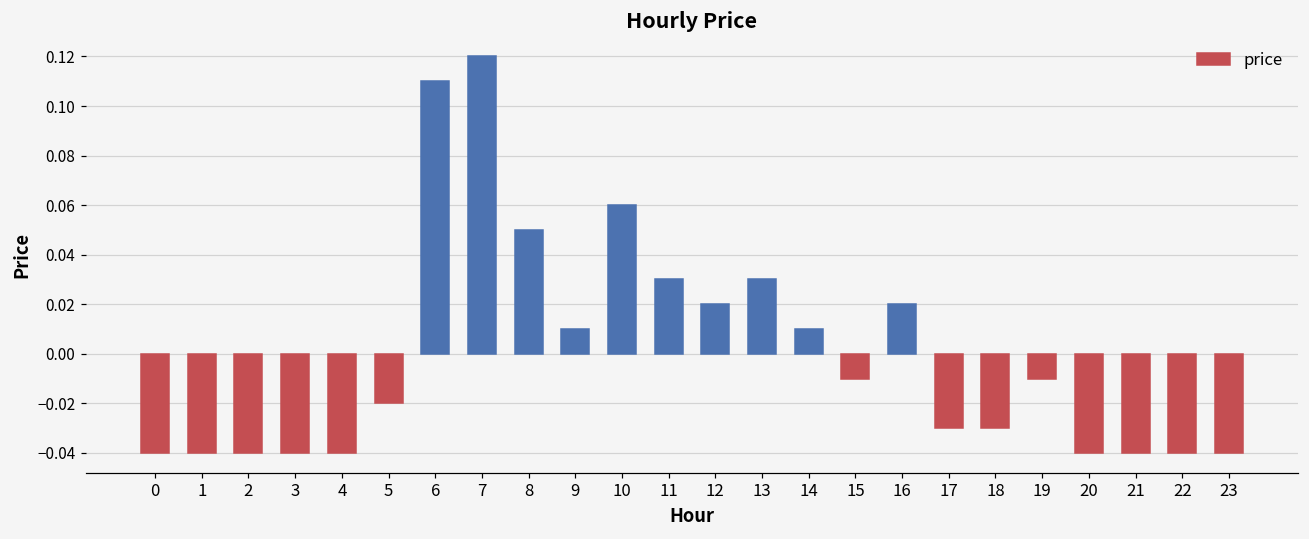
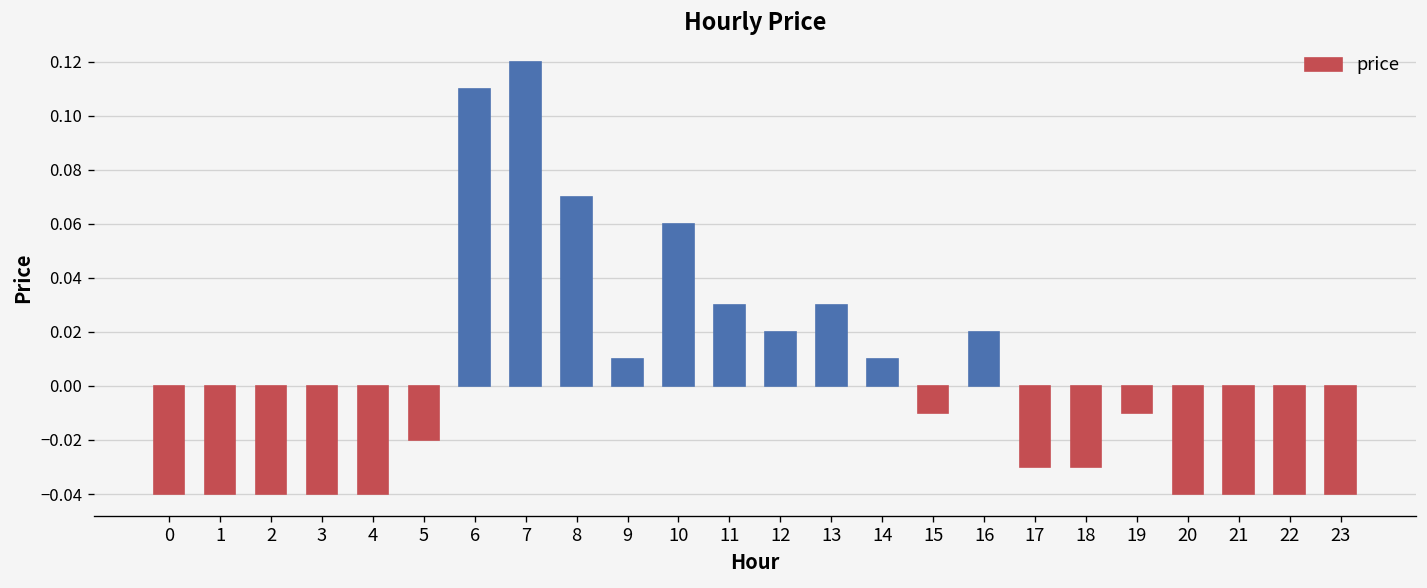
8: 0.05 -> 0.07
